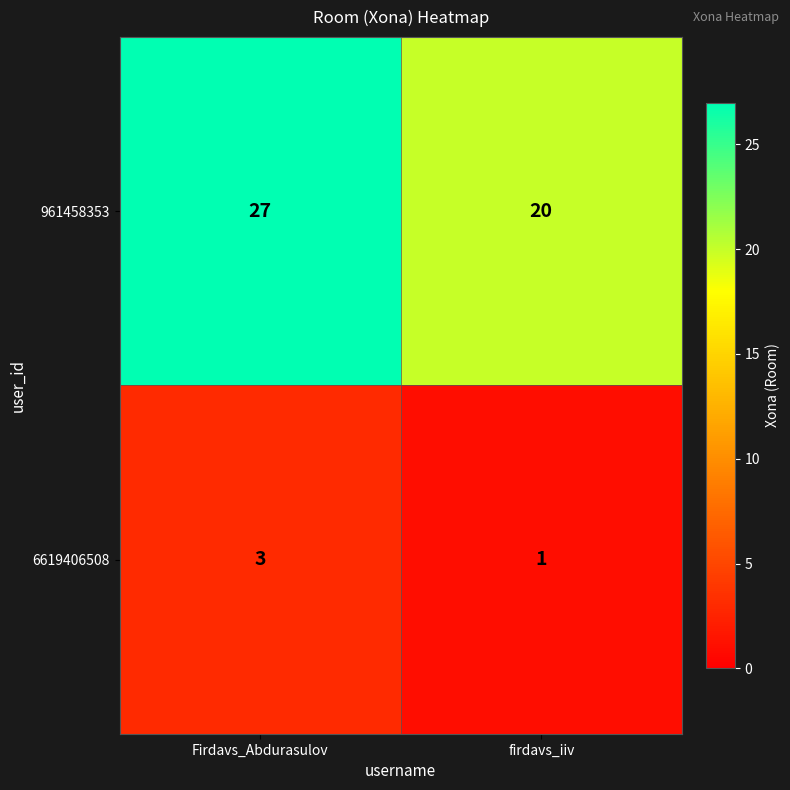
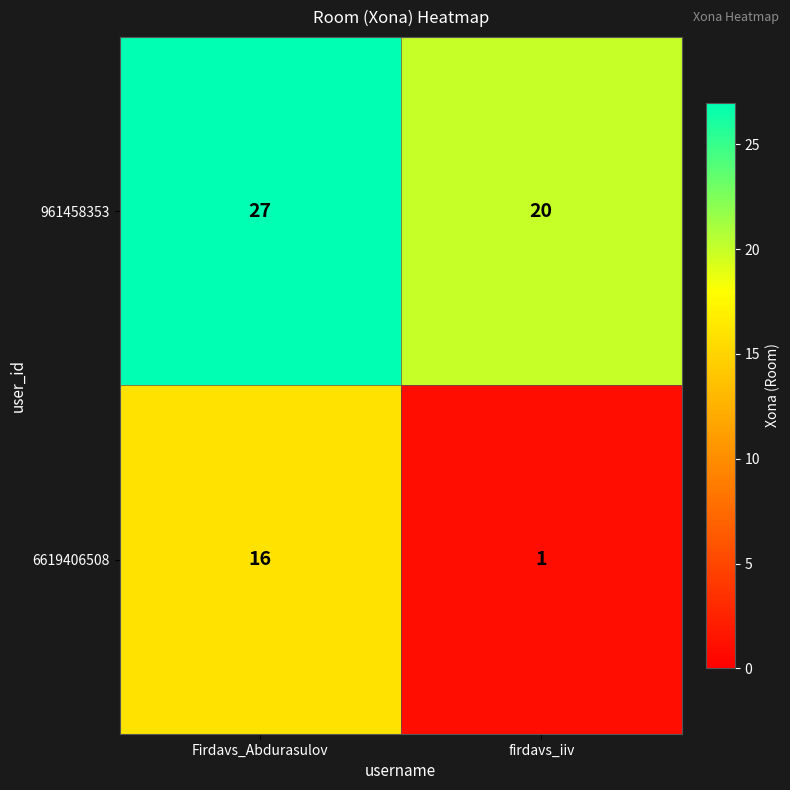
6619406508, Firdavs_Abdurasulov: 3 -> 16
